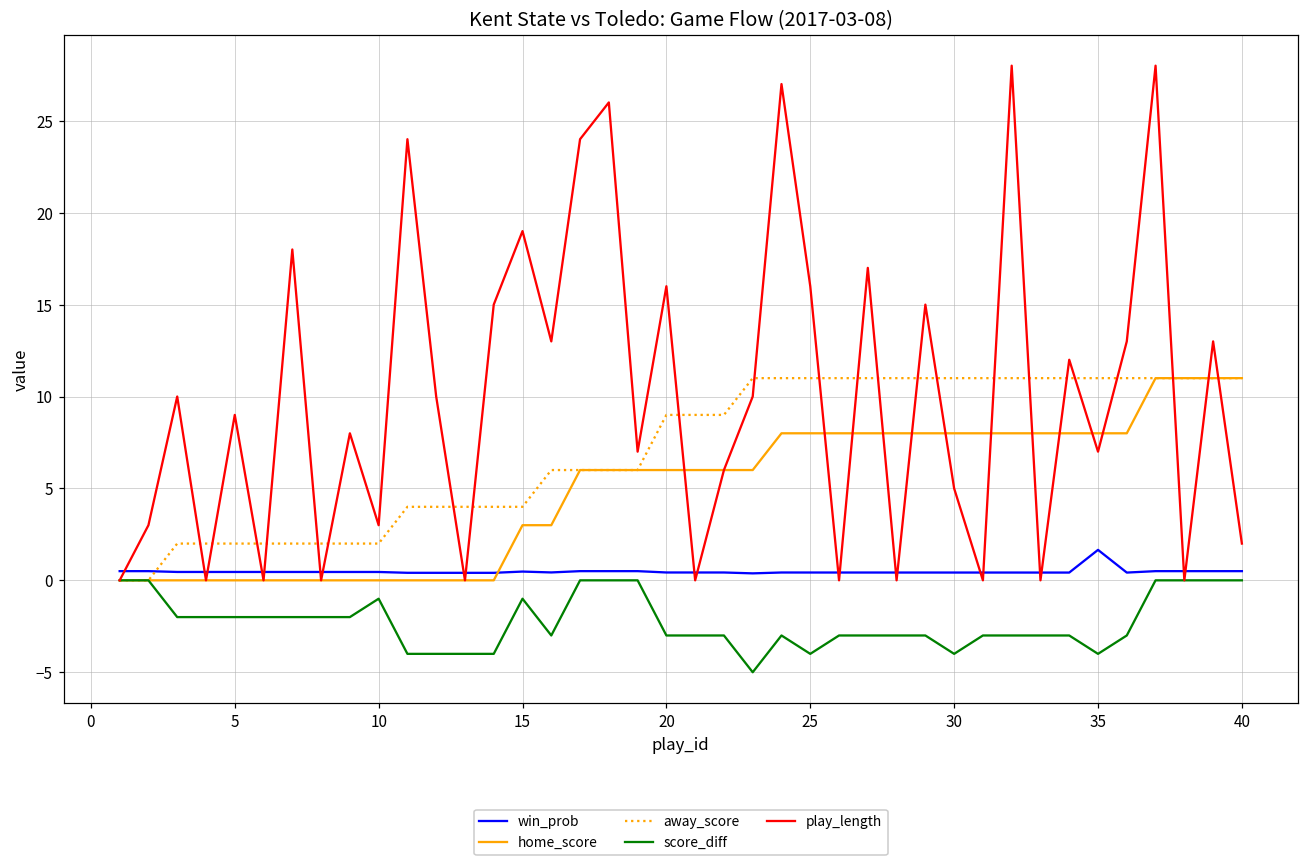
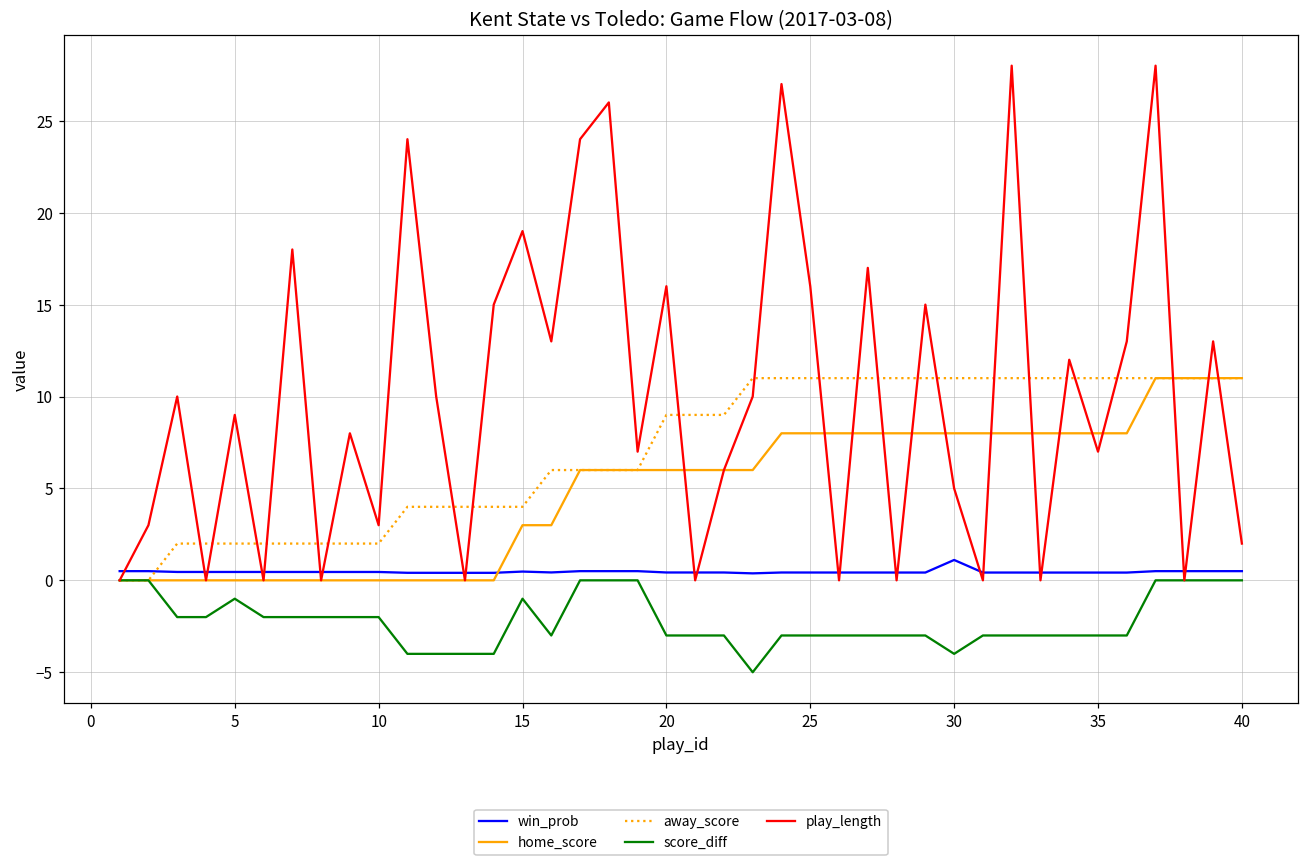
score_diff, 5: -2 -> -1
score_diff, 10: -1 -> -2
score_diff, 25: -4 -> -3
win_prob, 30: 0.4 -> 1.1
win_prob, 35: 1.7 -> 0.4
score_diff, 35: -4 -> -3
